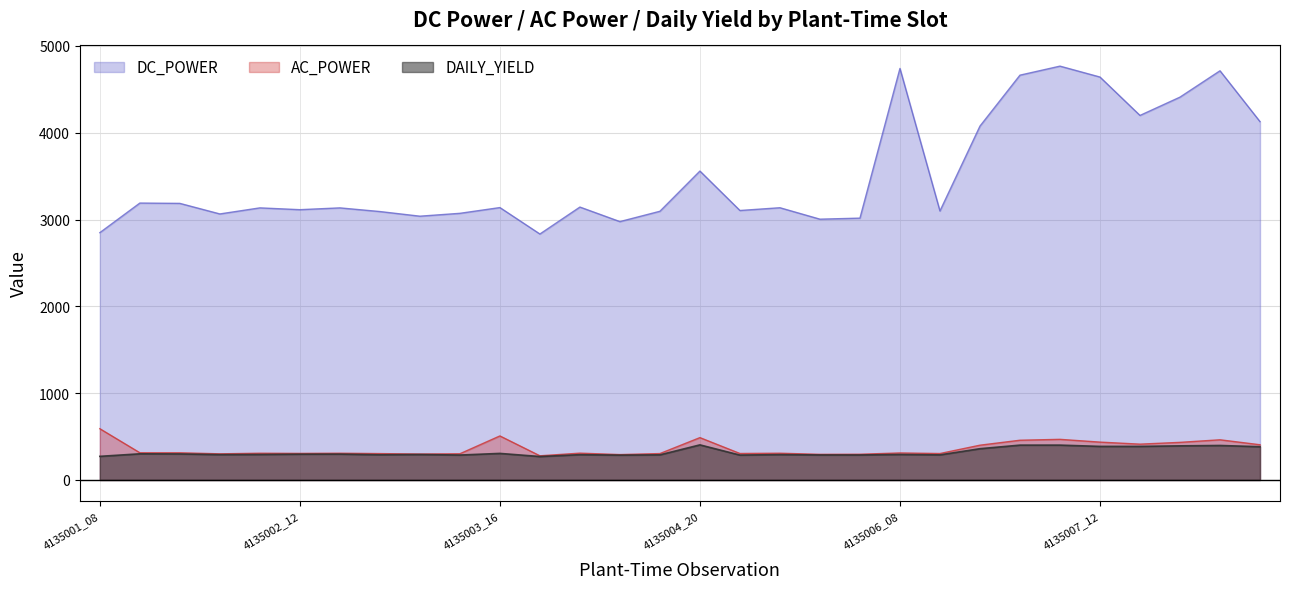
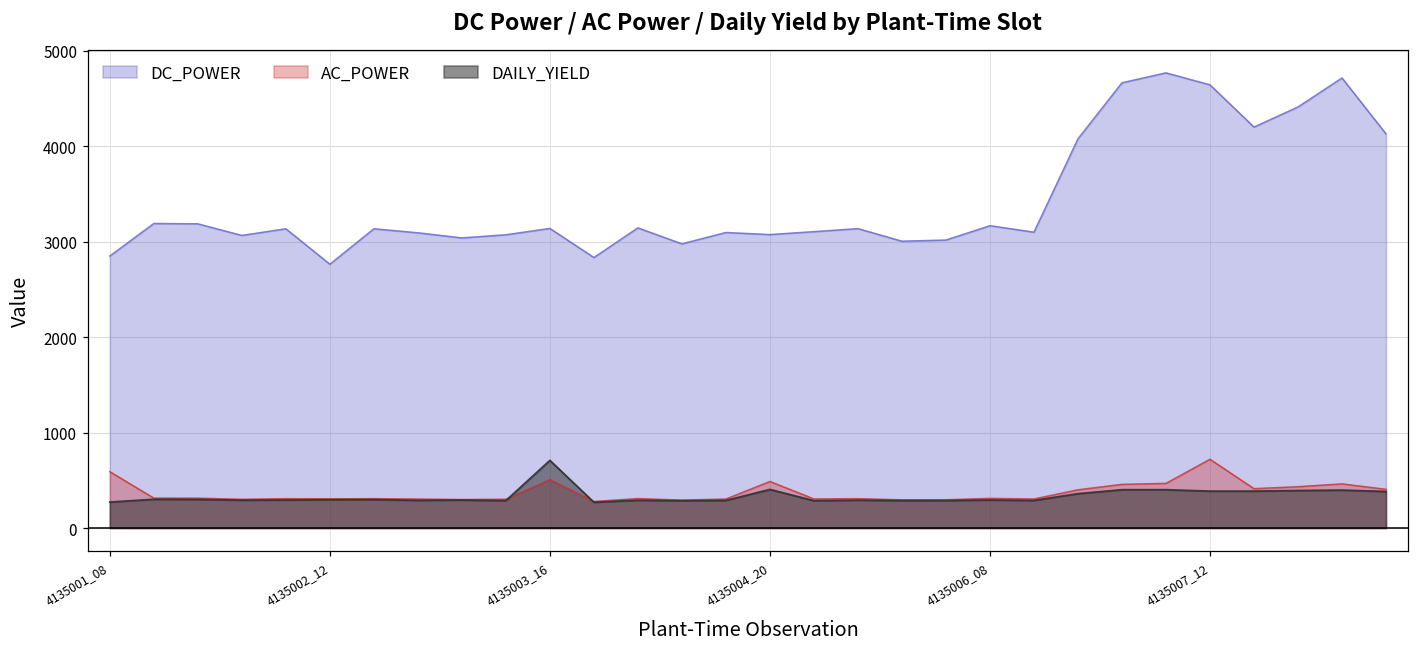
DC_POWER, 4135002_12: 3100 -> 2800
DAILY_YIELD, 4135003_16: 300 -> 700
DC_POWER, 4135004_20: 3600 -> 3100
DC_POWER, 4135006_08: 4700 -> 3200
AC_POWER, 4135007_12: 400 -> 700
